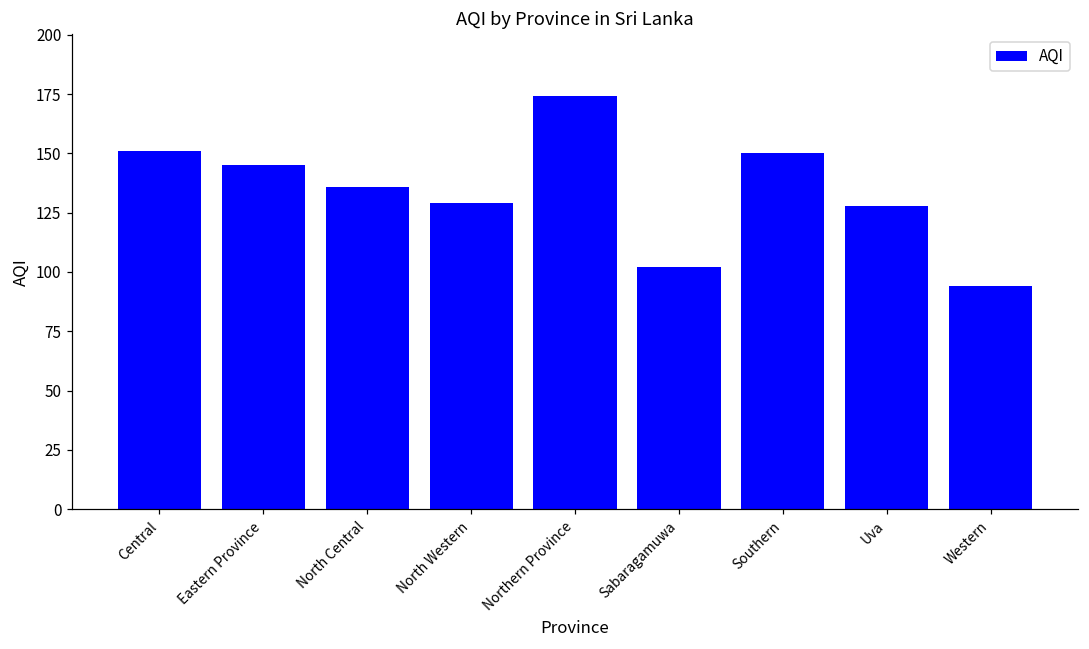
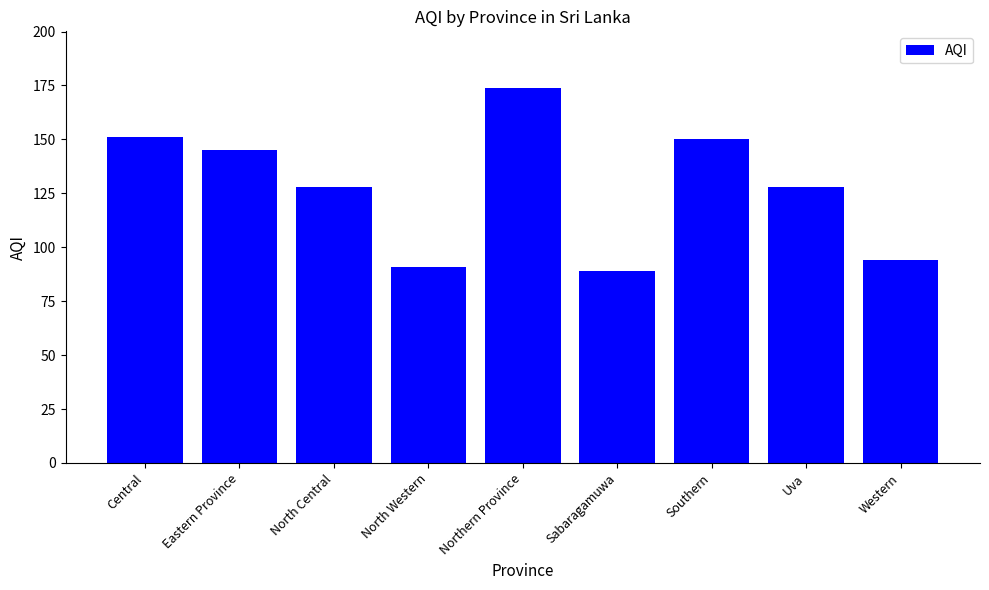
North Central: 136 -> 128
North Western: 129 -> 91
Sabaragamuwa: 102 -> 89
